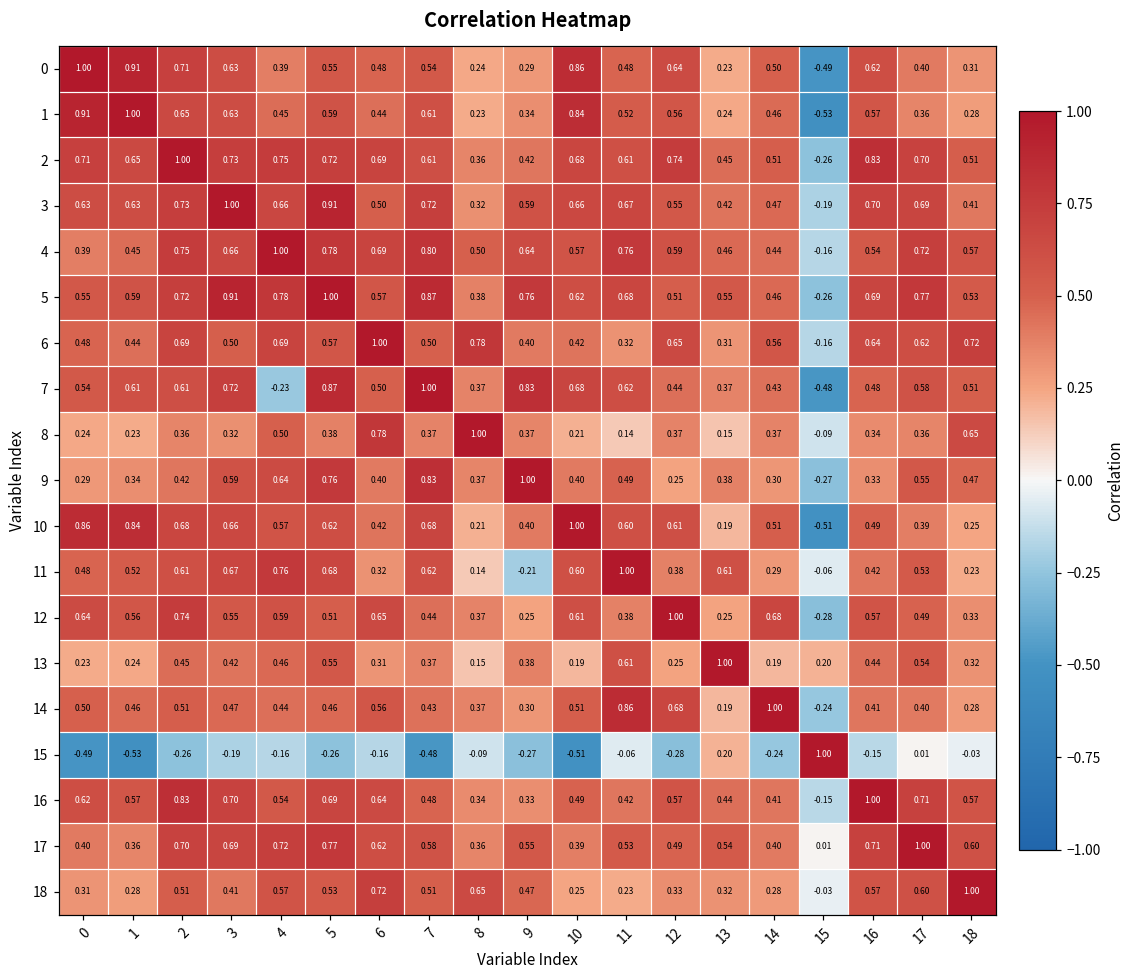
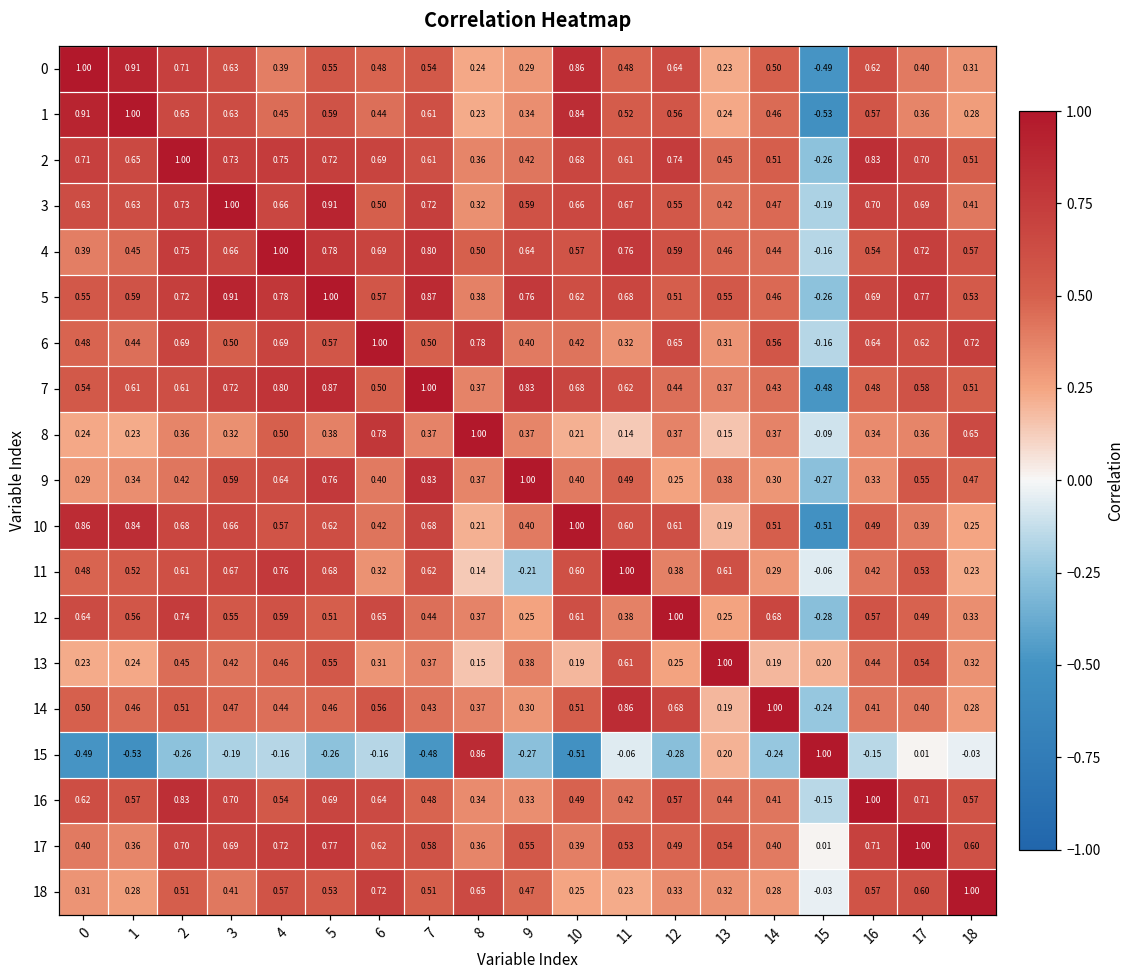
7, 4: -0.23 -> 0.80
15, 8: -0.09 -> 0.86
